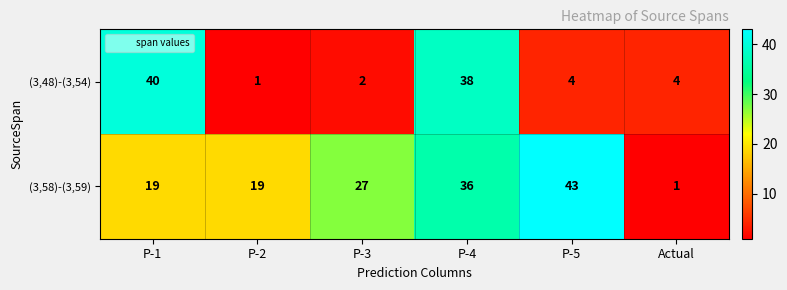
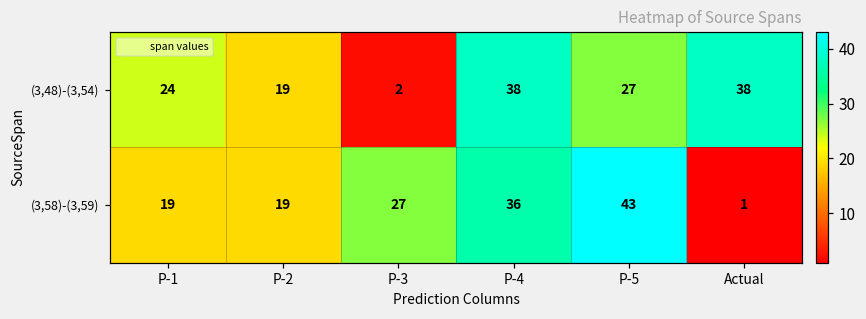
(3,48)-(3,54), P-1: 40 -> 24
(3,48)-(3,54), P-2: 1 -> 19
(3,48)-(3,54), P-5: 4 -> 27
(3,48)-(3,54), Actual: 4 -> 38
